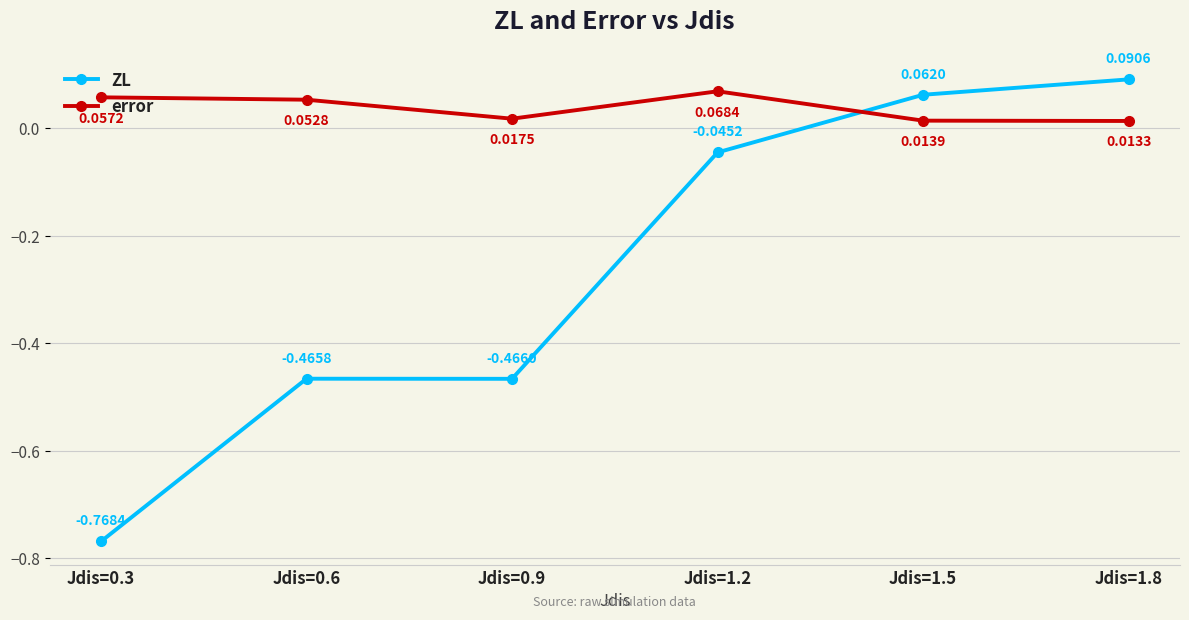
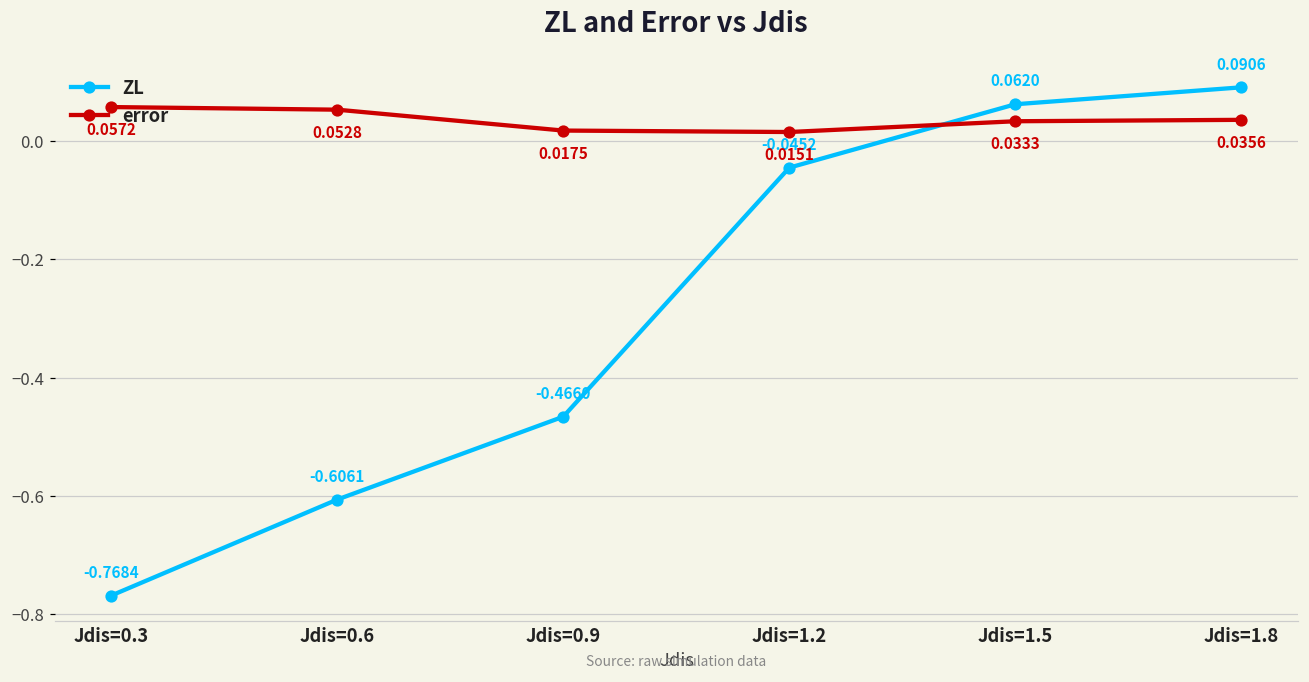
ZL, Jdis=0.6: -0.4658 -> -0.6061
error, Jdis=1.2: 0.0684 -> 0.0151
error, Jdis=1.5: 0.0139 -> 0.0333
error, Jdis=1.8: 0.0133 -> 0.0356
